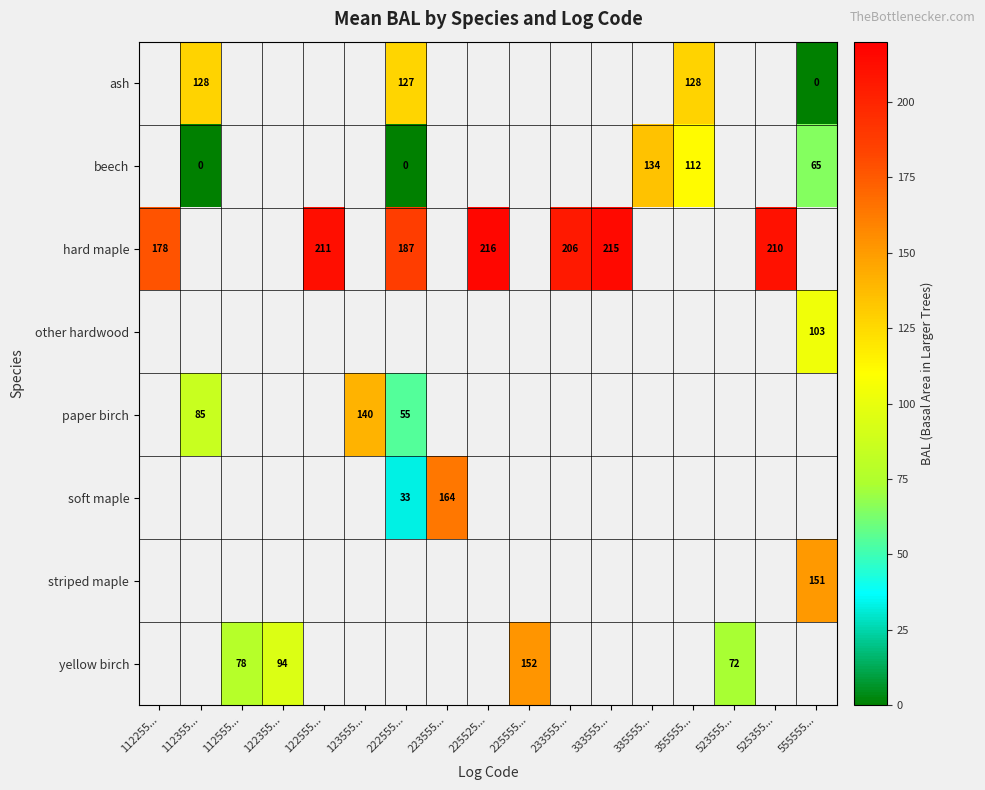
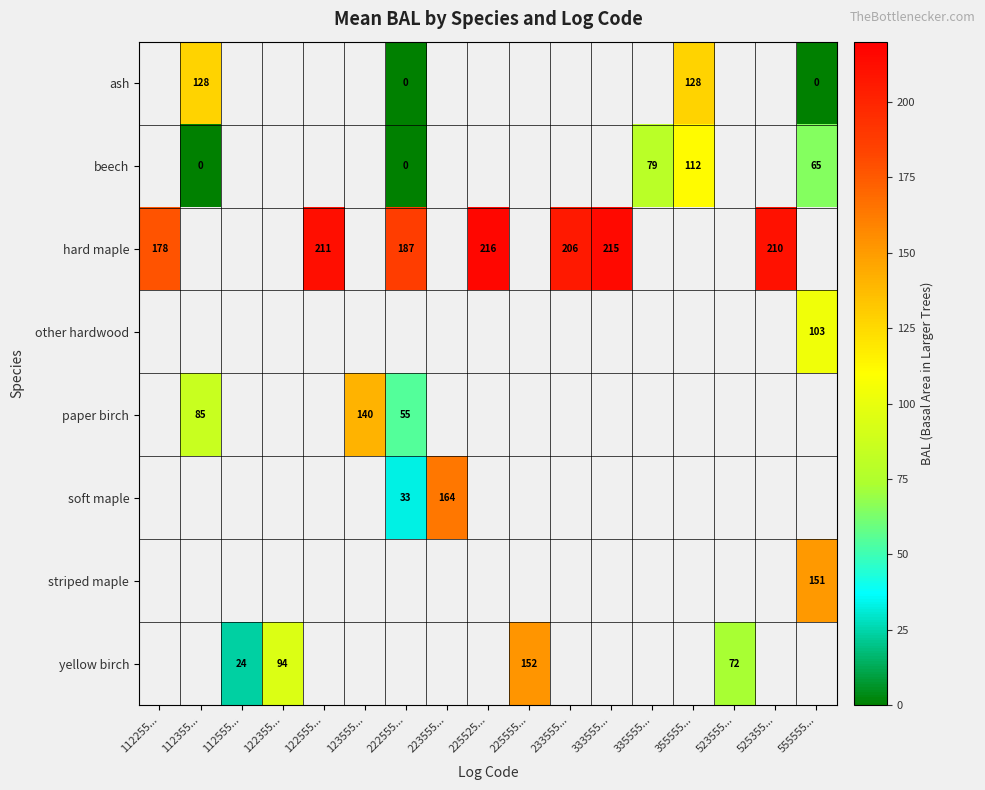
ash, 222555...: 127 -> 0
beech, 335555...: 134 -> 79
yellow birch, 112555...: 78 -> 24
